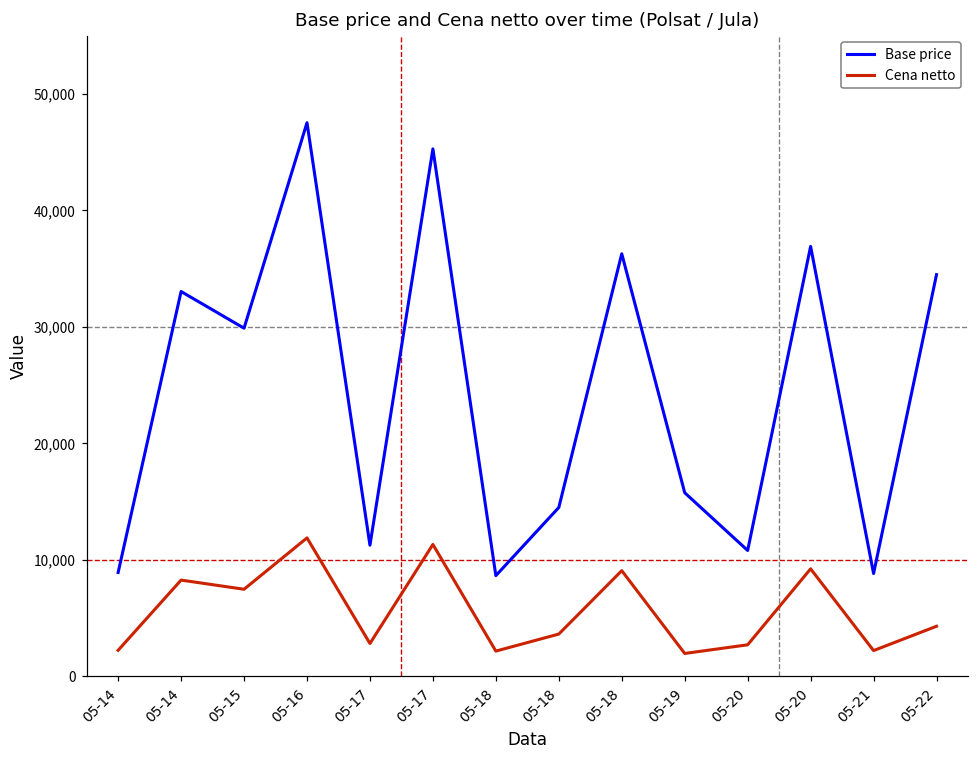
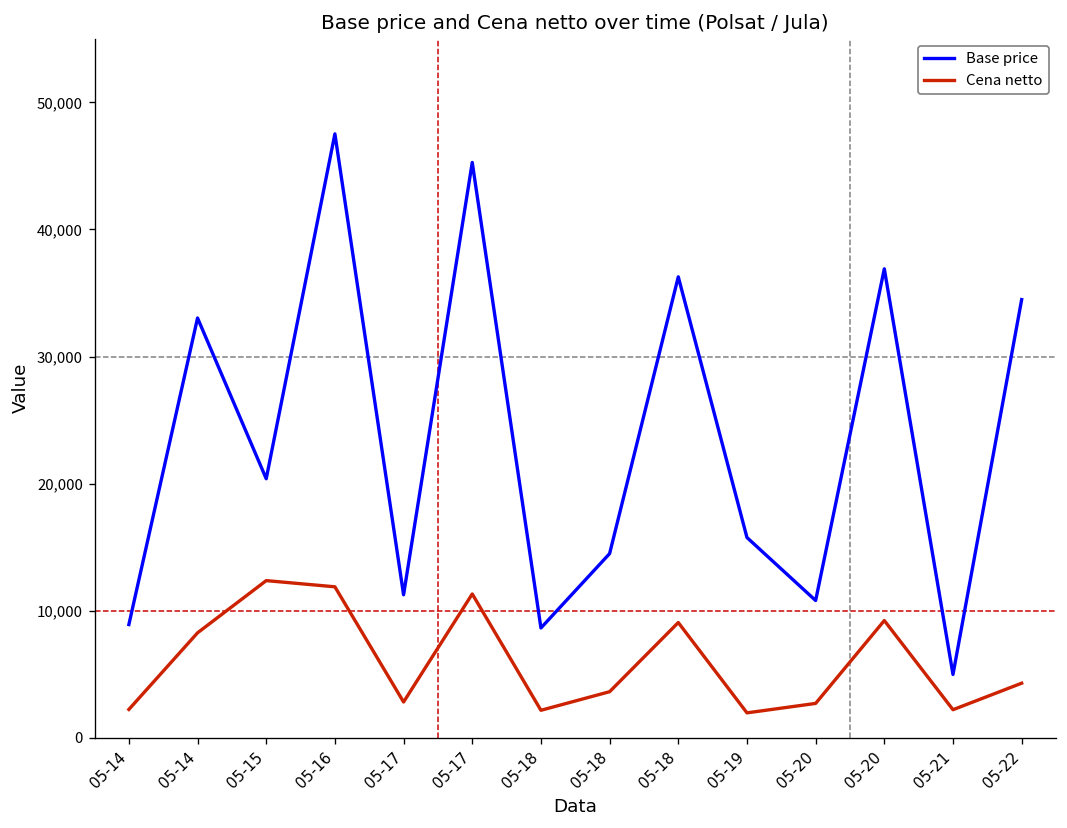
Base price, 05-15: 29,900 -> 20,400
Cena netto, 05-15: 7,500 -> 12,400
Base price, 05-21: 8,800 -> 5,000
